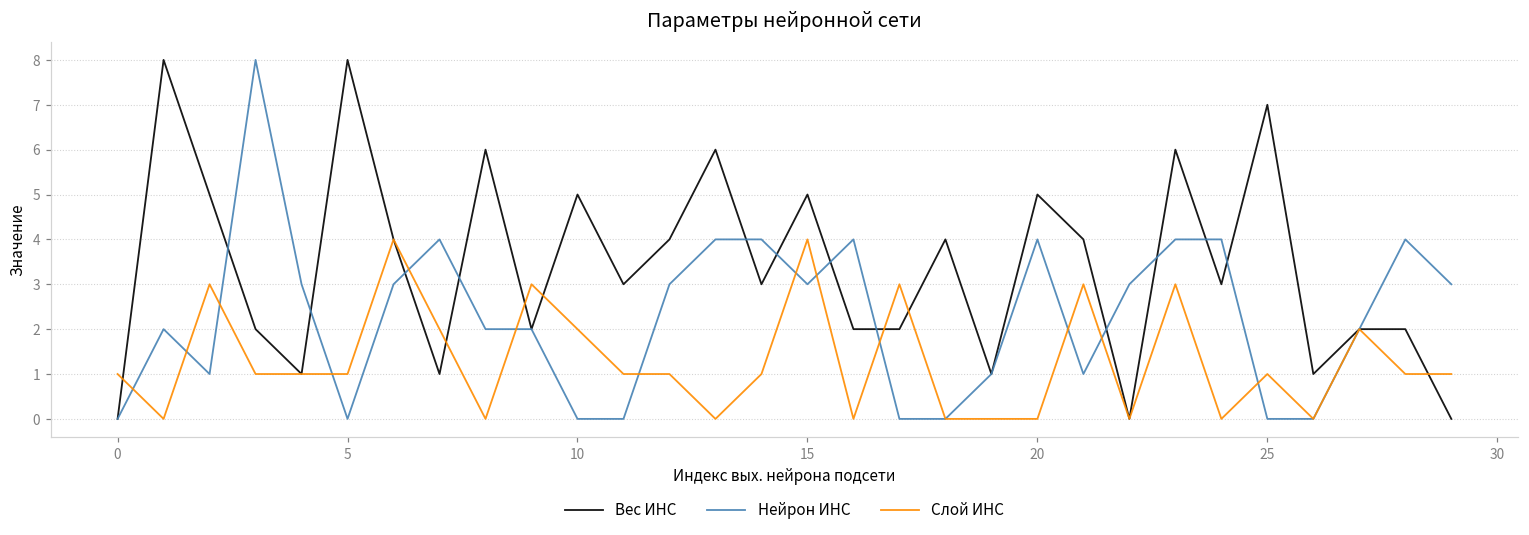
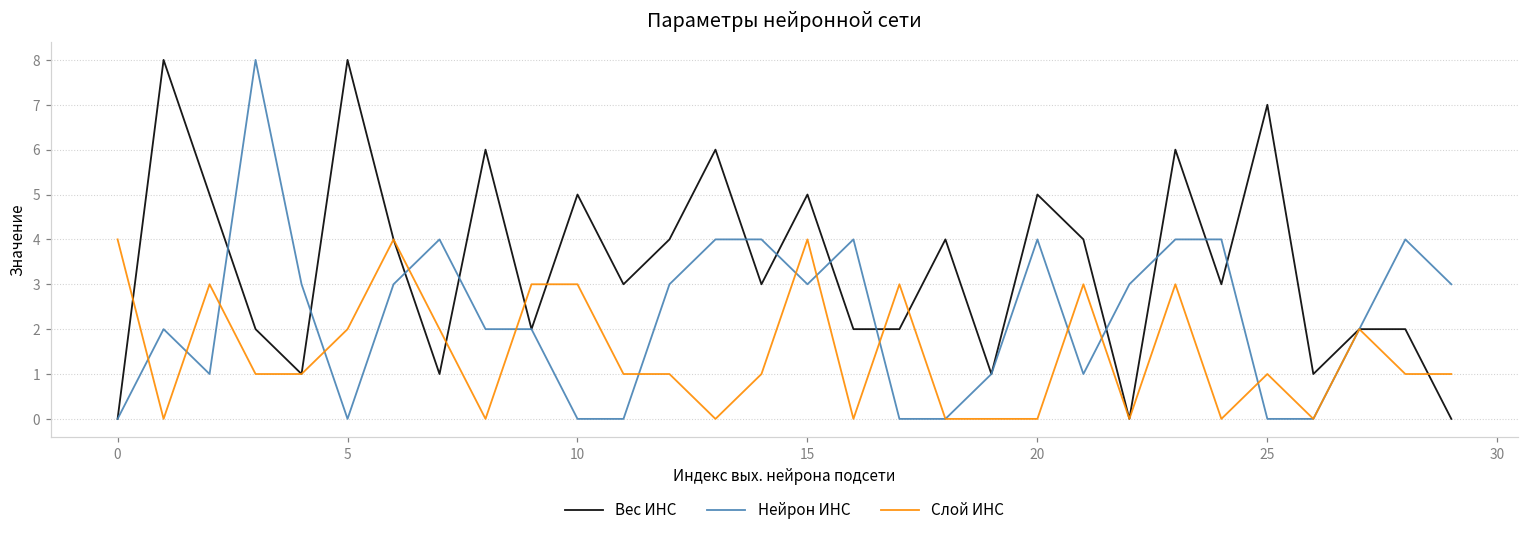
Слой ИНС, 0: 1 -> 4
Слой ИНС, 5: 1 -> 2
Слой ИНС, 10: 2 -> 3
